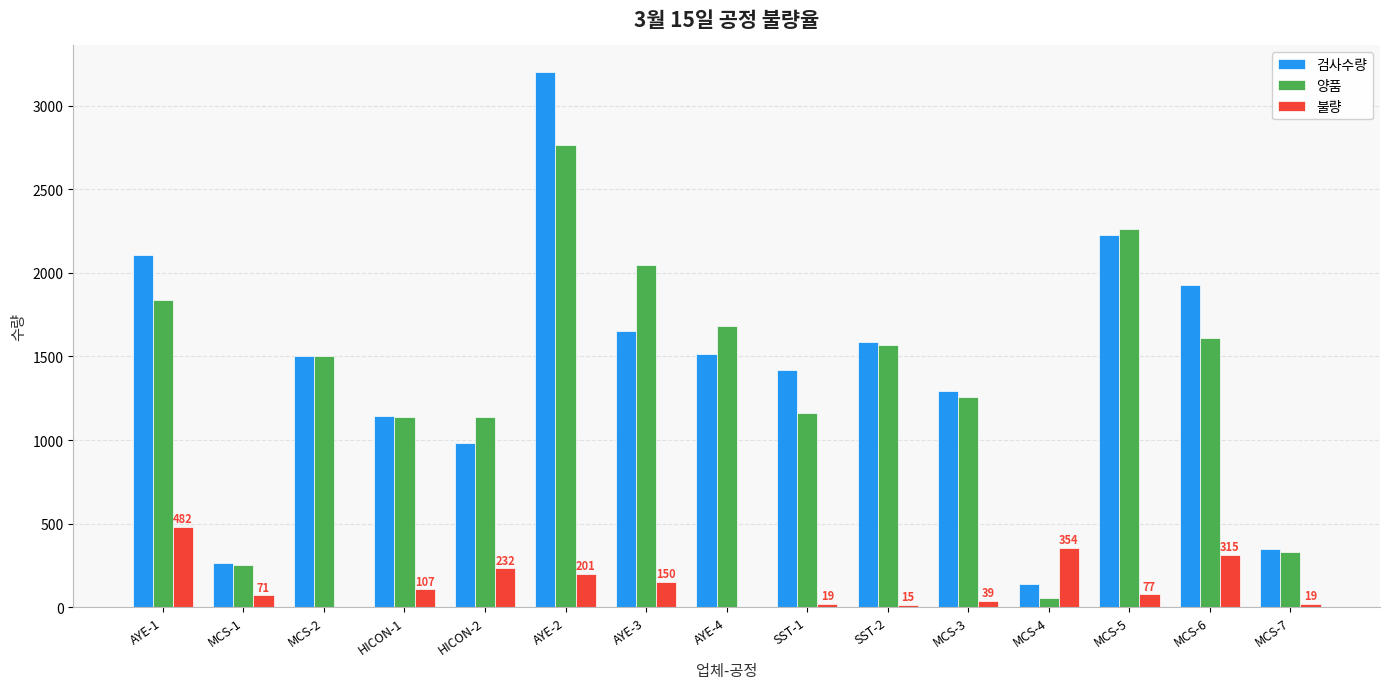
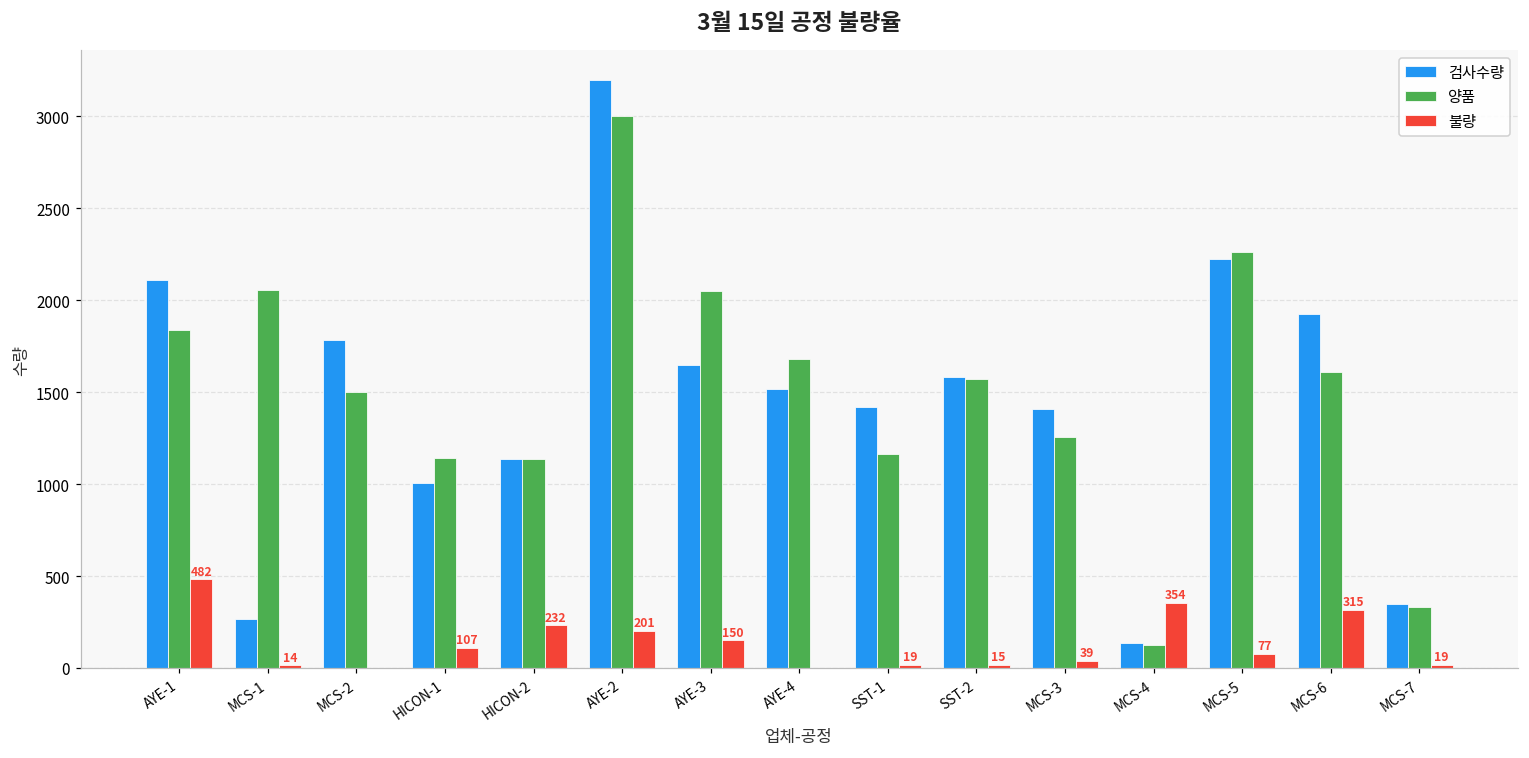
양품, MCS-1: 250 -> 2060
불량, MCS-1: 71 -> 14
검사수량, MCS-2: 1500 -> 1780
검사수량, HICON-1: 1140 -> 1010
검사수량, HICON-2: 980 -> 1140
양품, AYE-2: 2770 -> 3000
검사수량, MCS-3: 1300 -> 1410
양품, MCS-4: 60 -> 130
